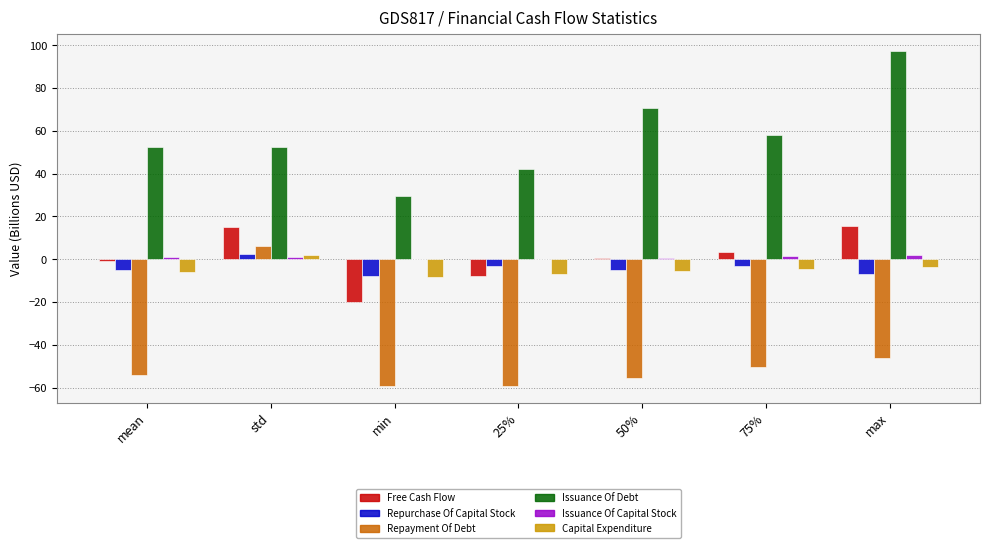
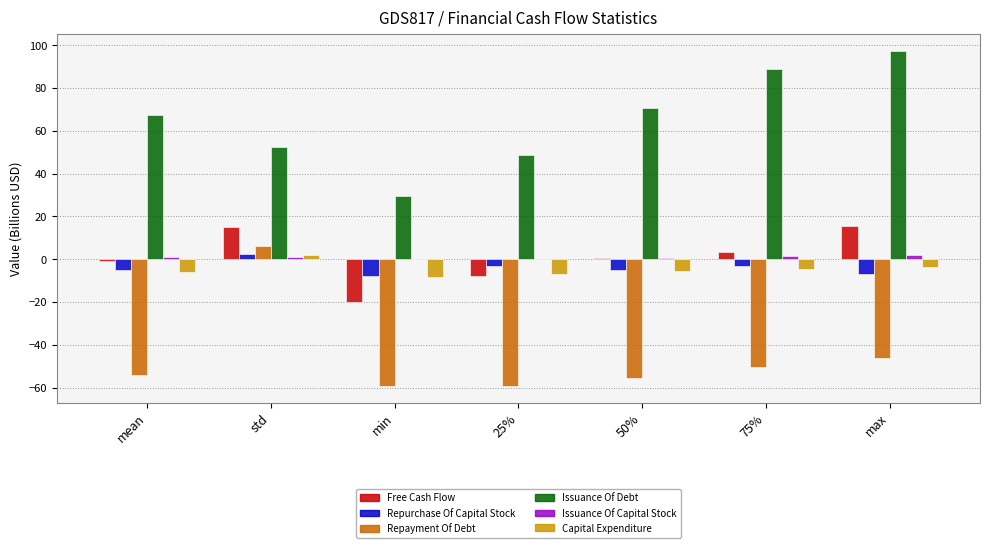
Issuance Of Debt, mean: 53 -> 67
Issuance Of Debt, 25%: 42 -> 49
Issuance Of Debt, 75%: 58 -> 89
